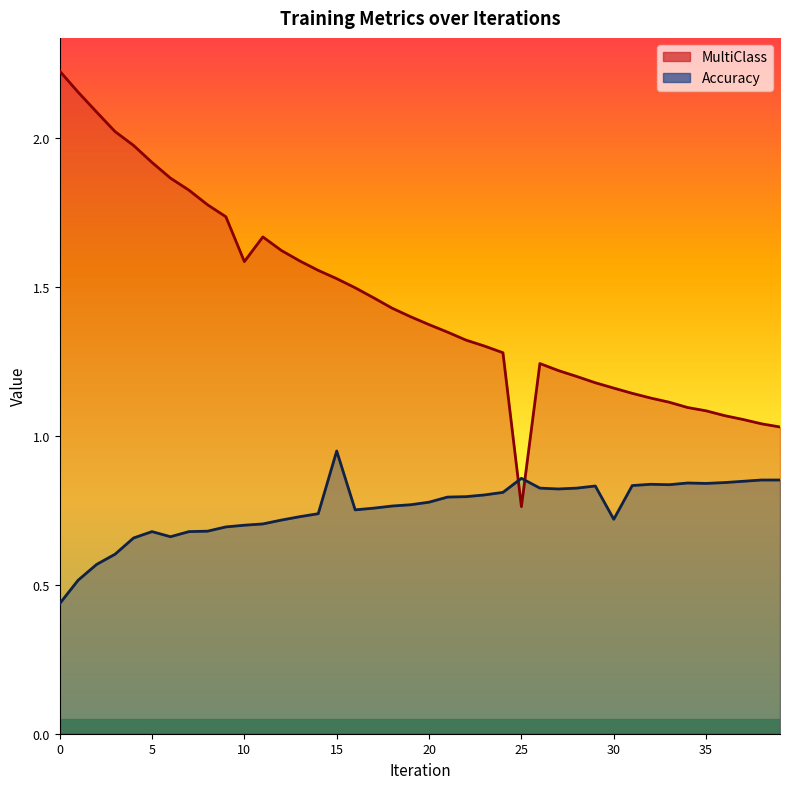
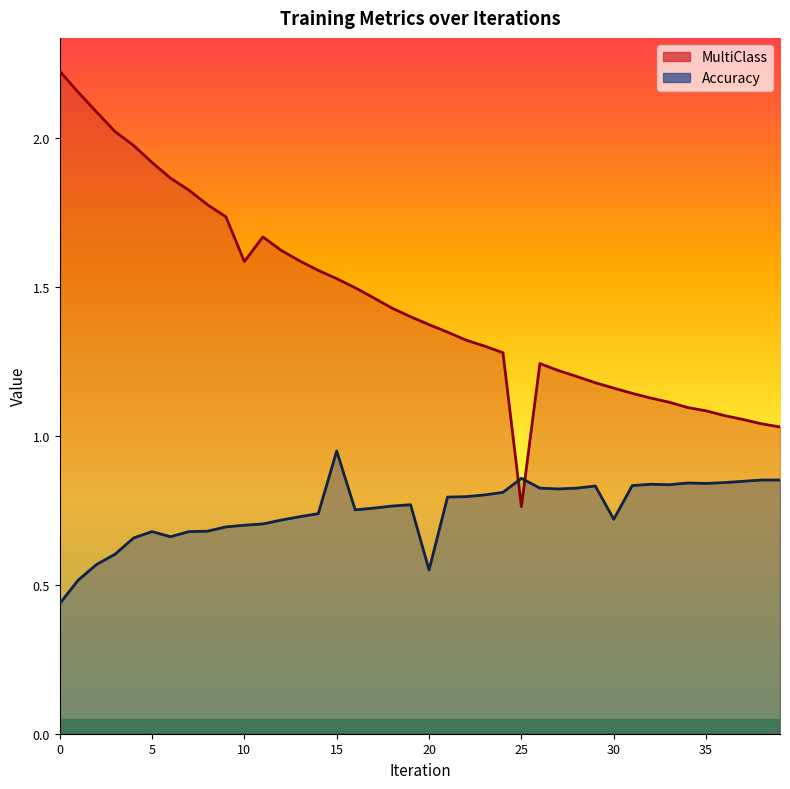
Accuracy, 20: 0.78 -> 0.55
